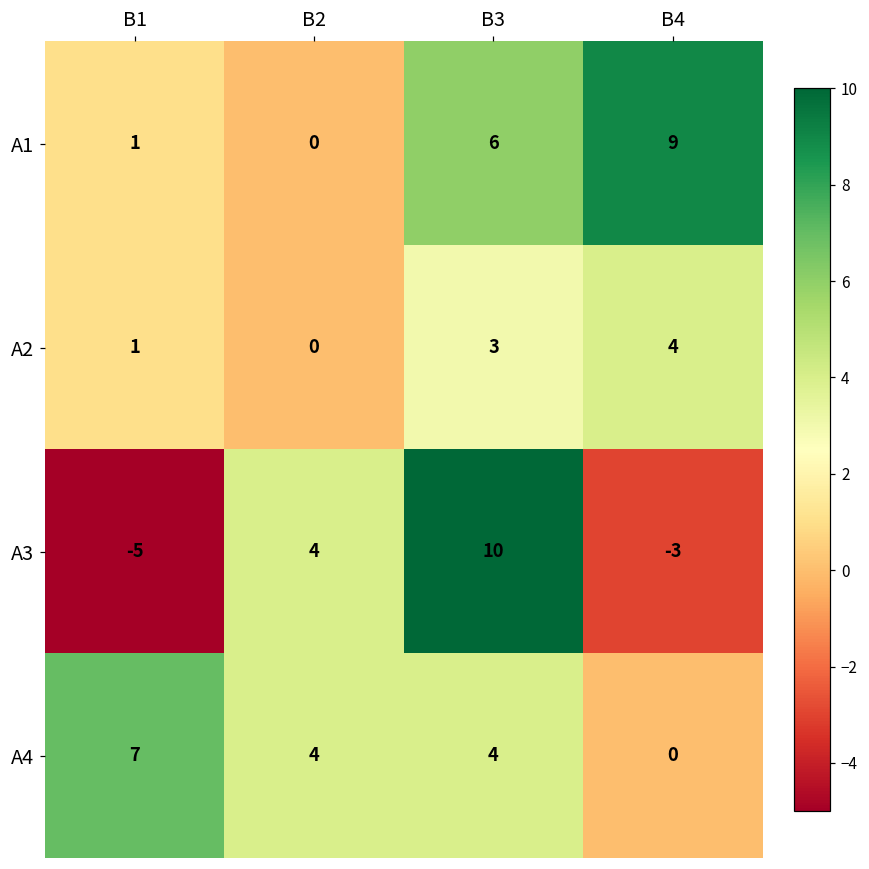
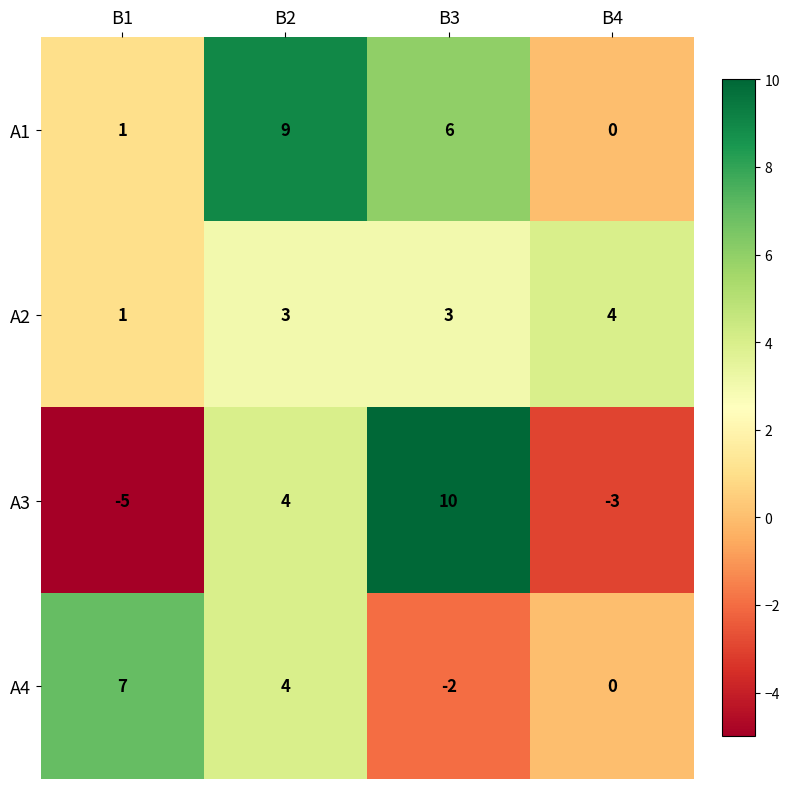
А1, В2: 0 -> 9
А1, В4: 9 -> 0
А2, В2: 0 -> 3
А4, В3: 4 -> -2
